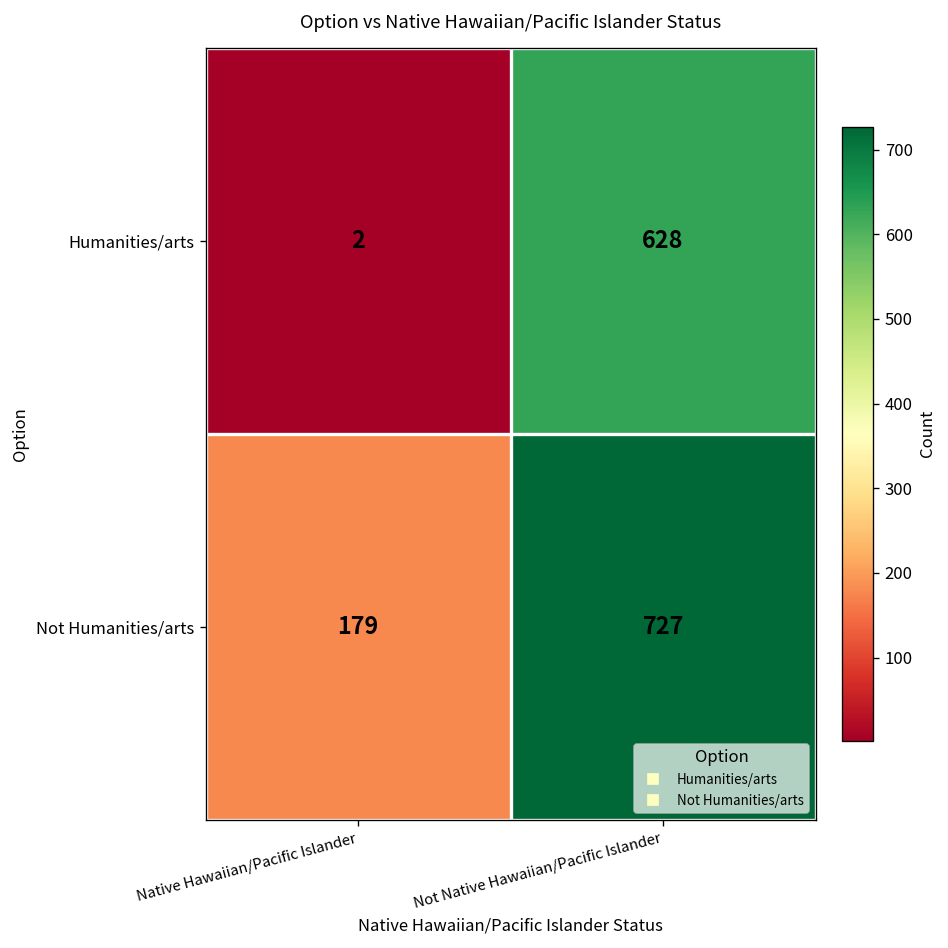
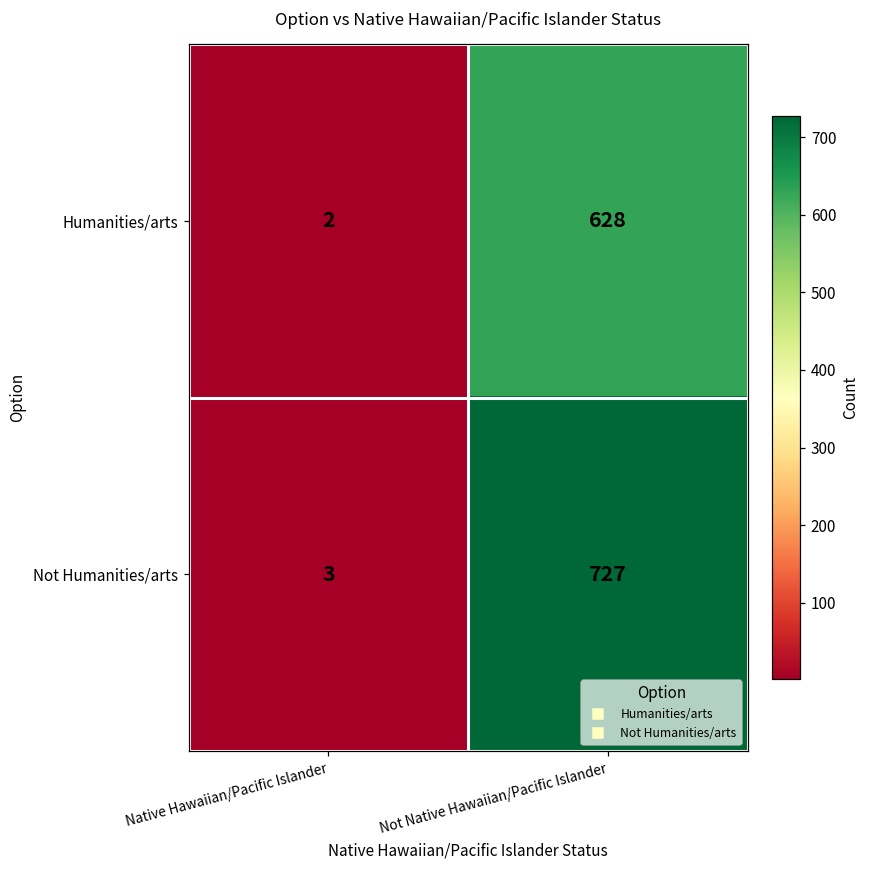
Not Humanities/arts, Native Hawaiian/Pacific Islander: 179 -> 3
